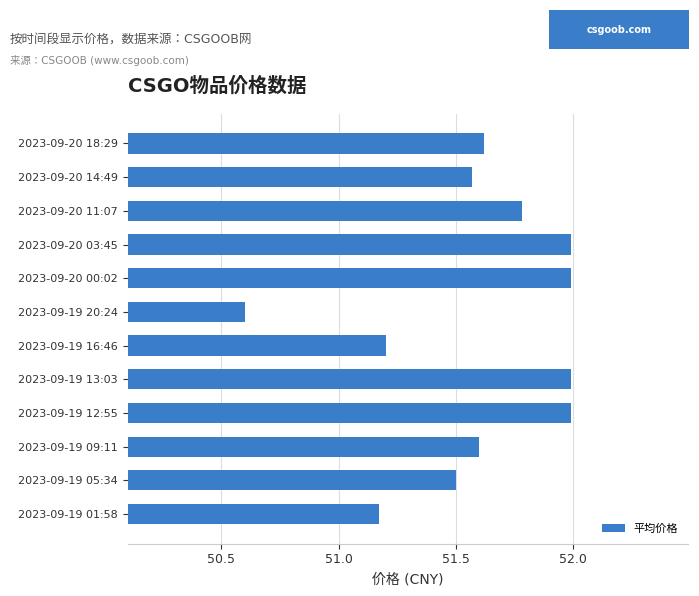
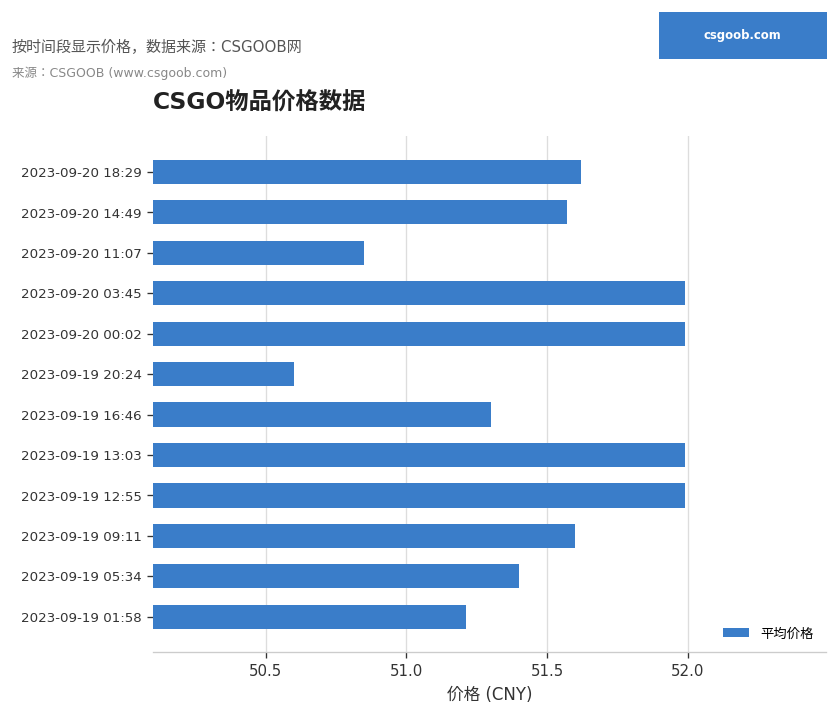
2023-09-20 11:07: 51.78 -> 50.85
2023-09-19 16:46: 51.2 -> 51.3
2023-09-19 05:34: 51.5 -> 51.4
2023-09-19 01:58: 51.17 -> 51.21
